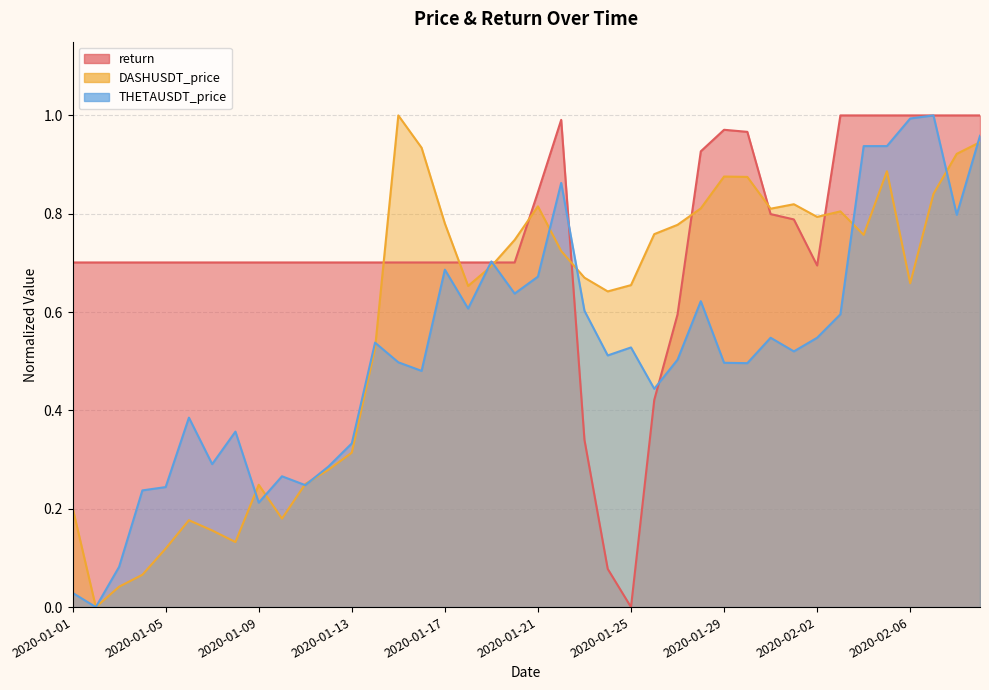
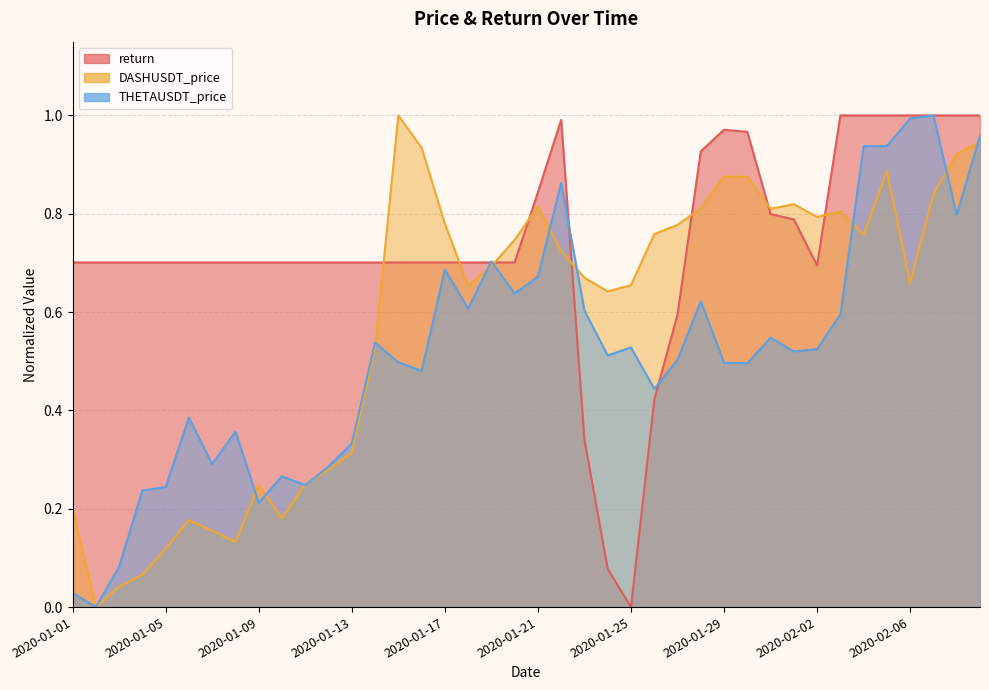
THETAUSDT_price, 2020-02-02: 0.55 -> 0.52
